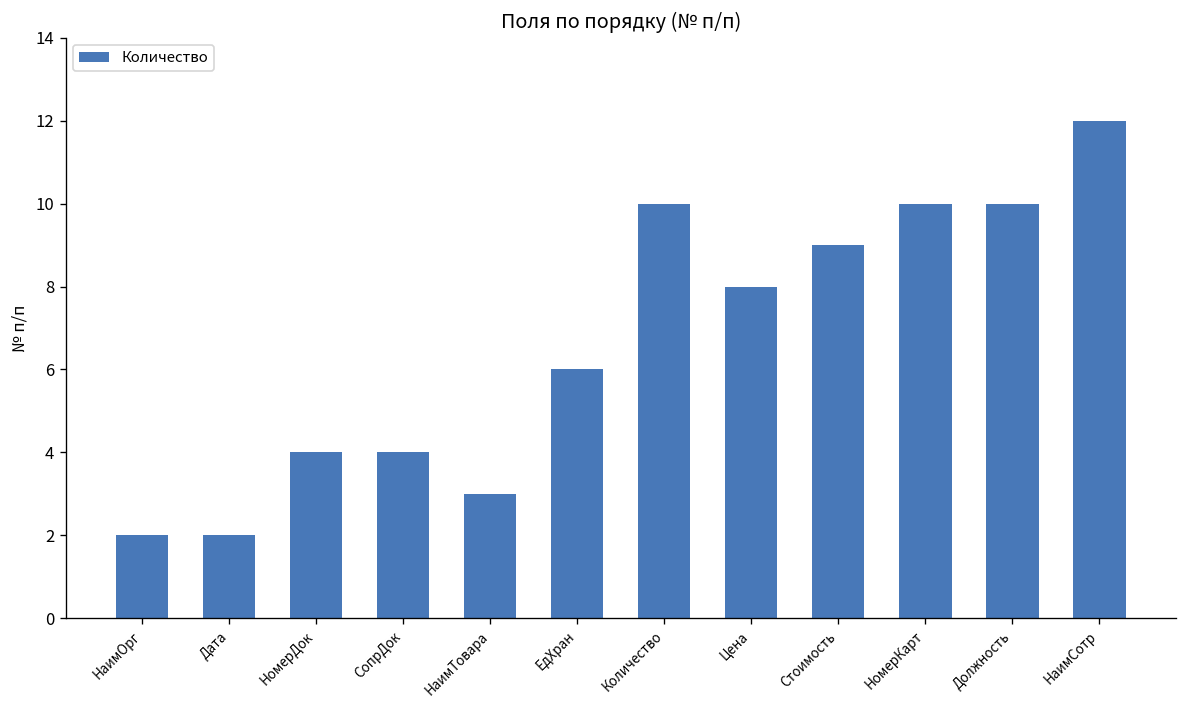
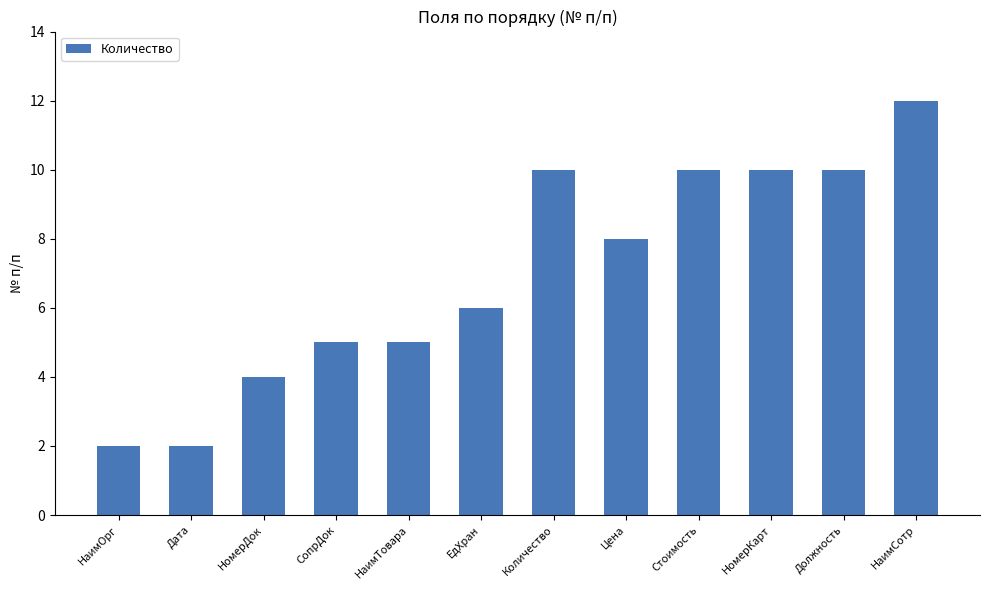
СопрДок: 4 -> 5
НаимТовара: 3 -> 5
Стоимость: 9 -> 10
